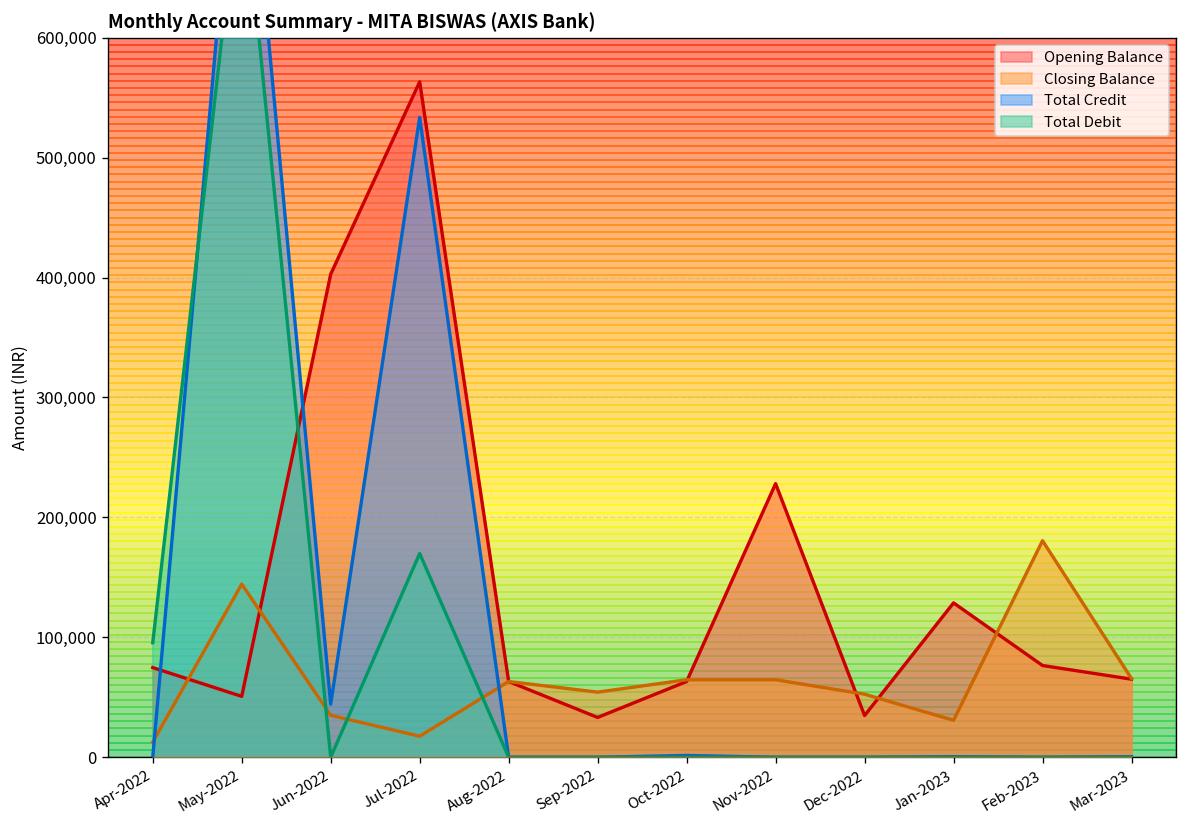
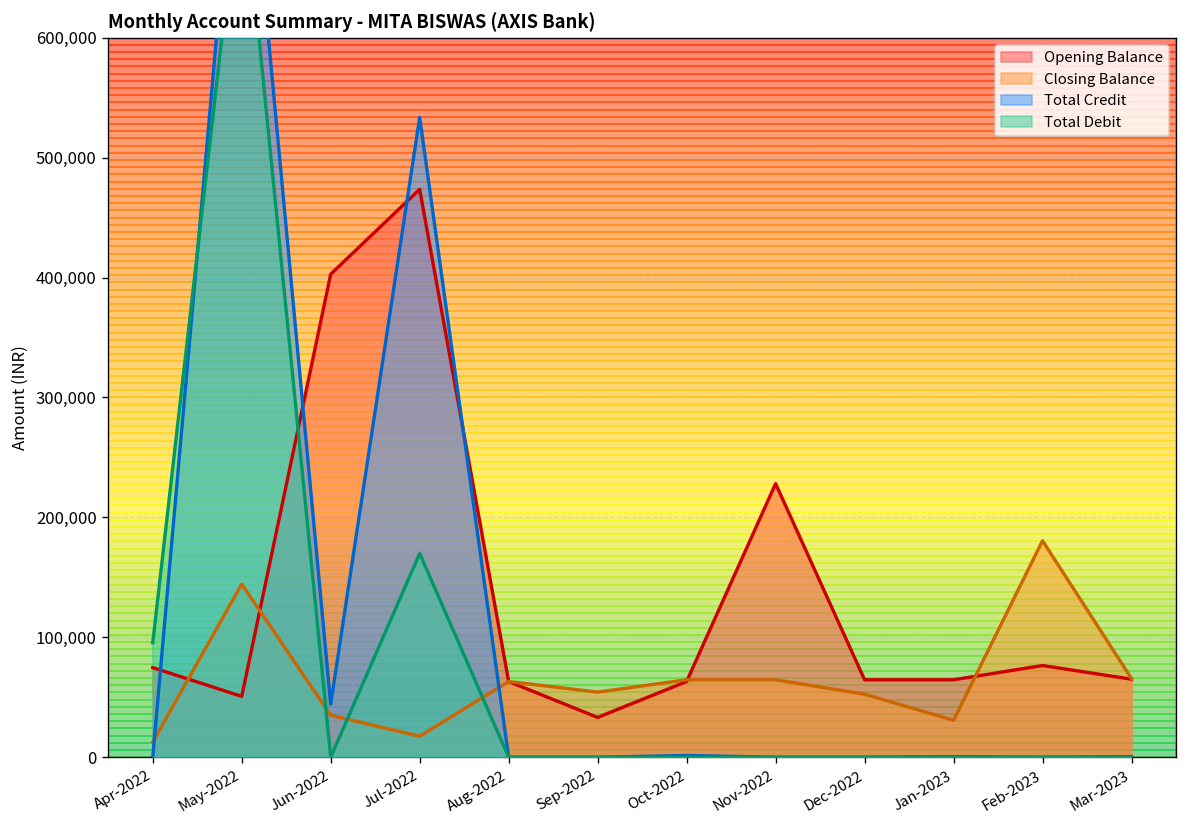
Opening Balance, Jul-2022: 560,000 -> 470,000
Opening Balance, Dec-2022: 30,000 -> 60,000
Opening Balance, Jan-2023: 130,000 -> 60,000
